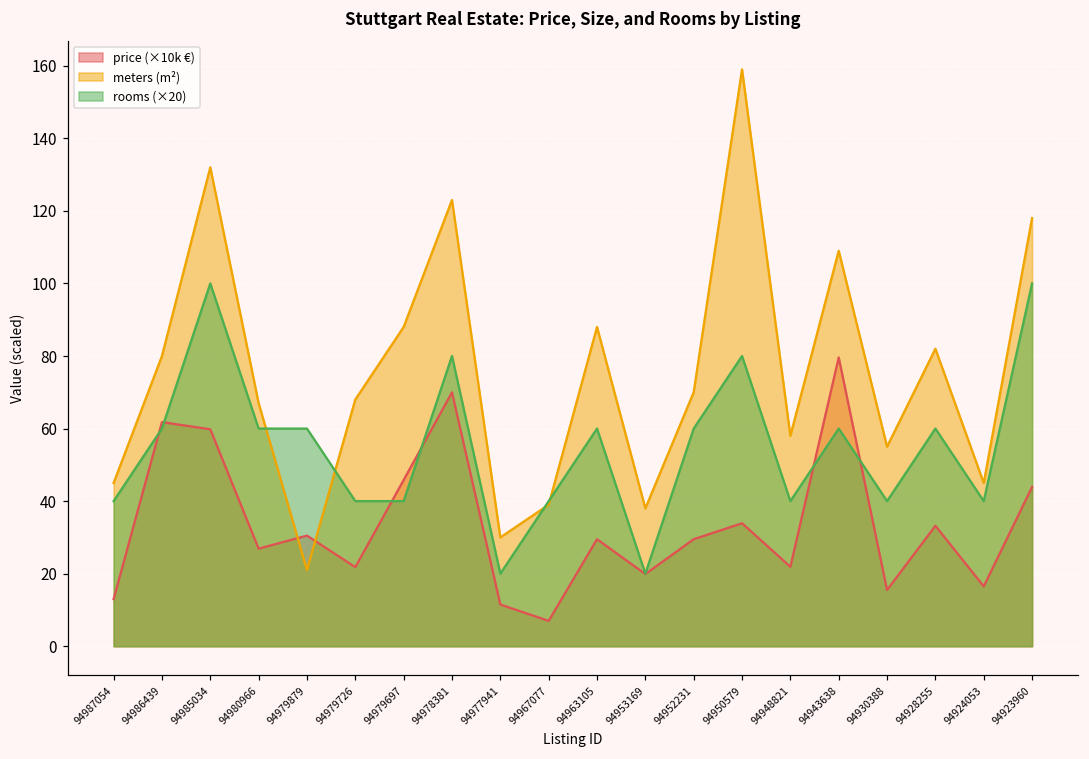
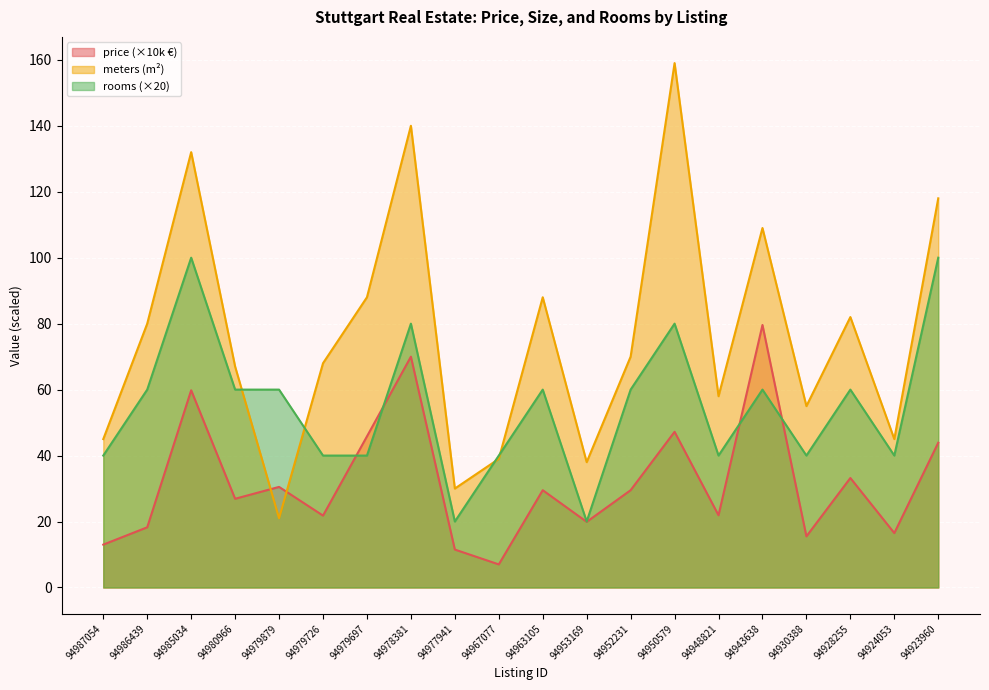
price (×10k €), 94986439: 62 -> 18
meters (m²), 94978381: 123 -> 140
price (×10k €), 94950579: 34 -> 47
